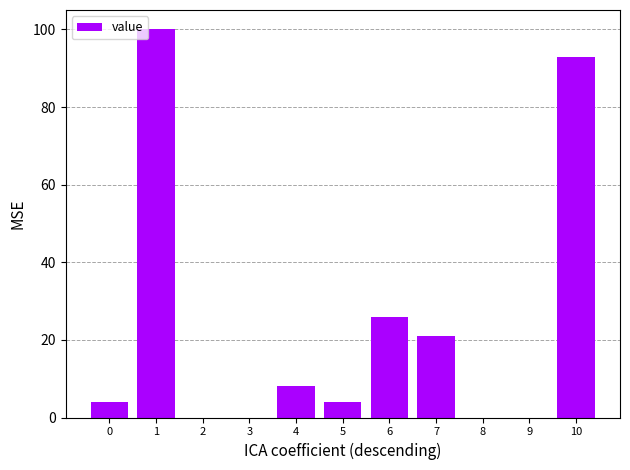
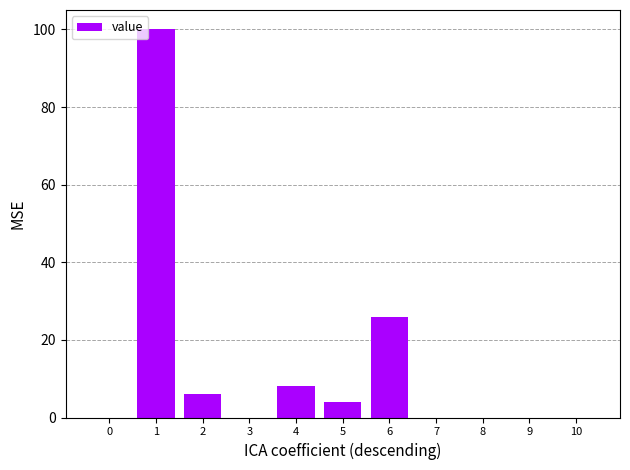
0: 4 -> 0
2: 0 -> 6
7: 21 -> 0
10: 93 -> 0
